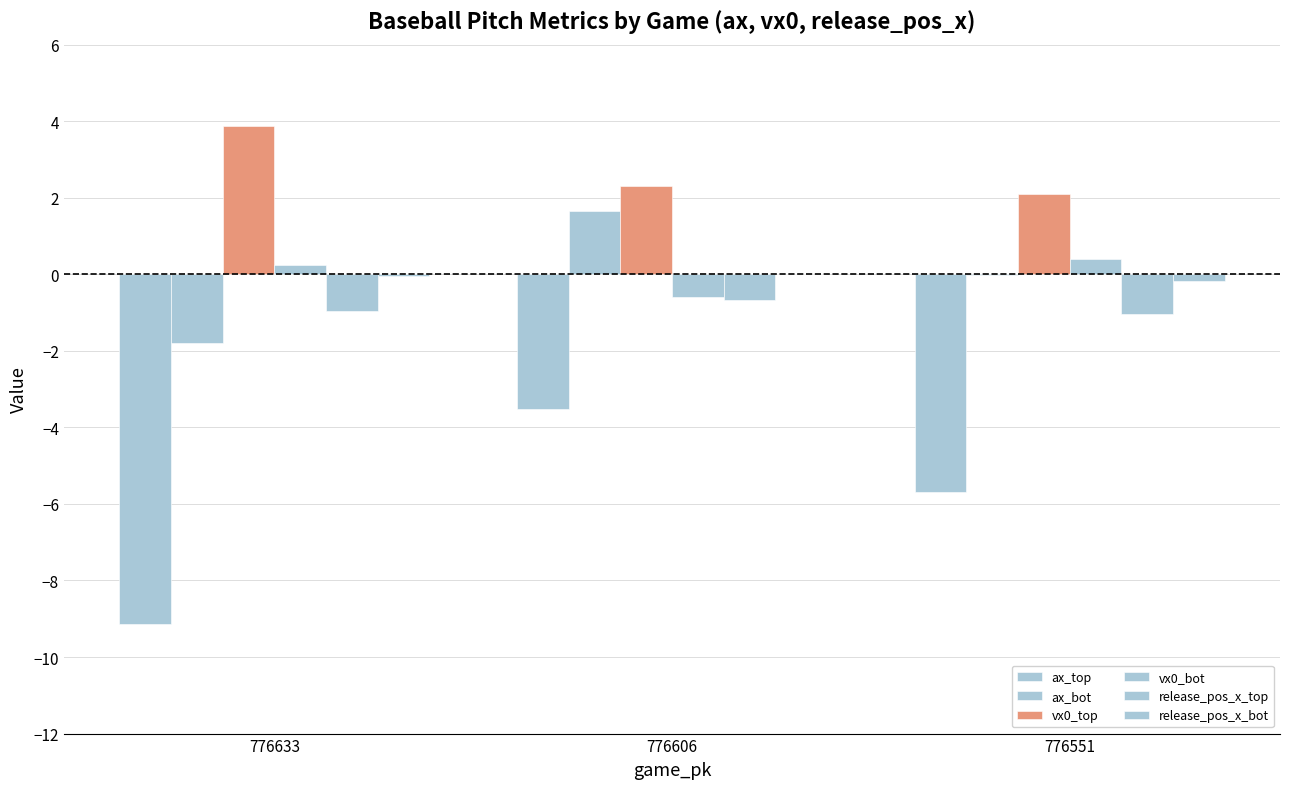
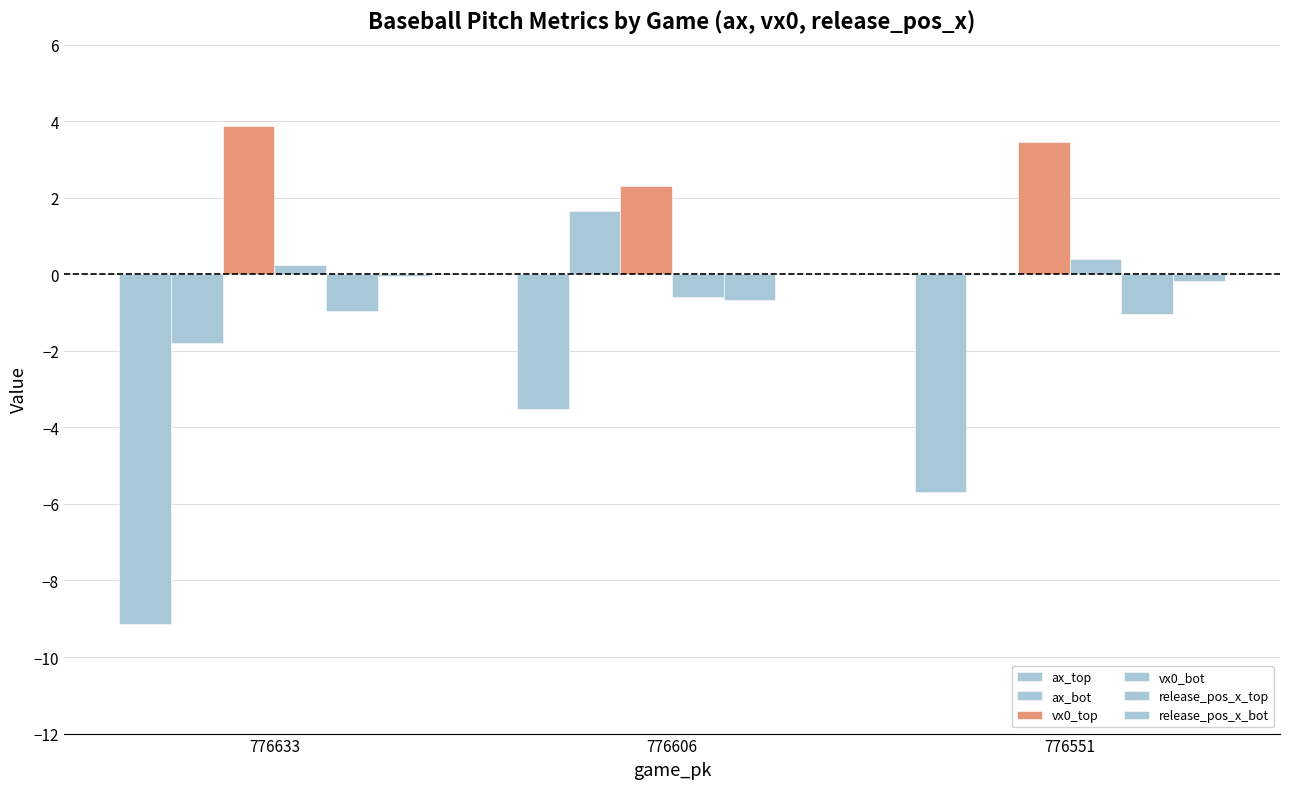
vx0_top, 776551: 2.1 -> 3.5
